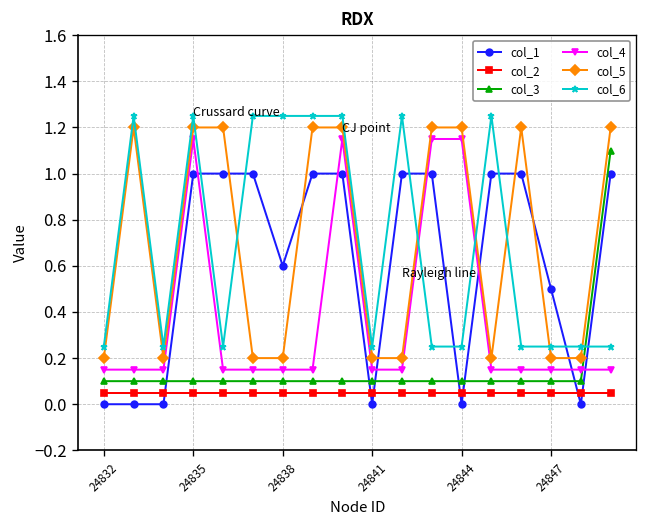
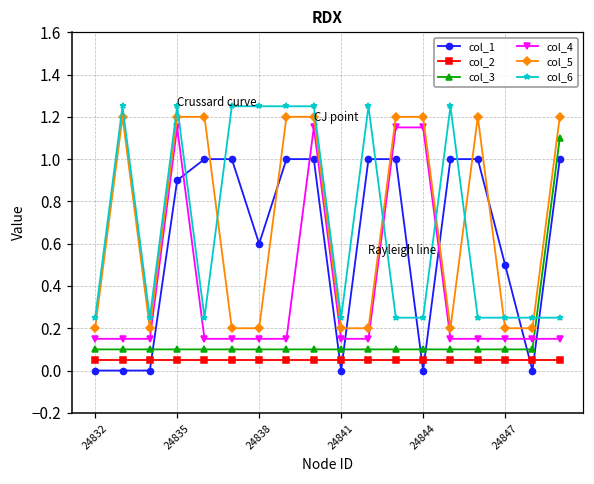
col_1, 24835: 1.0 -> 0.9
